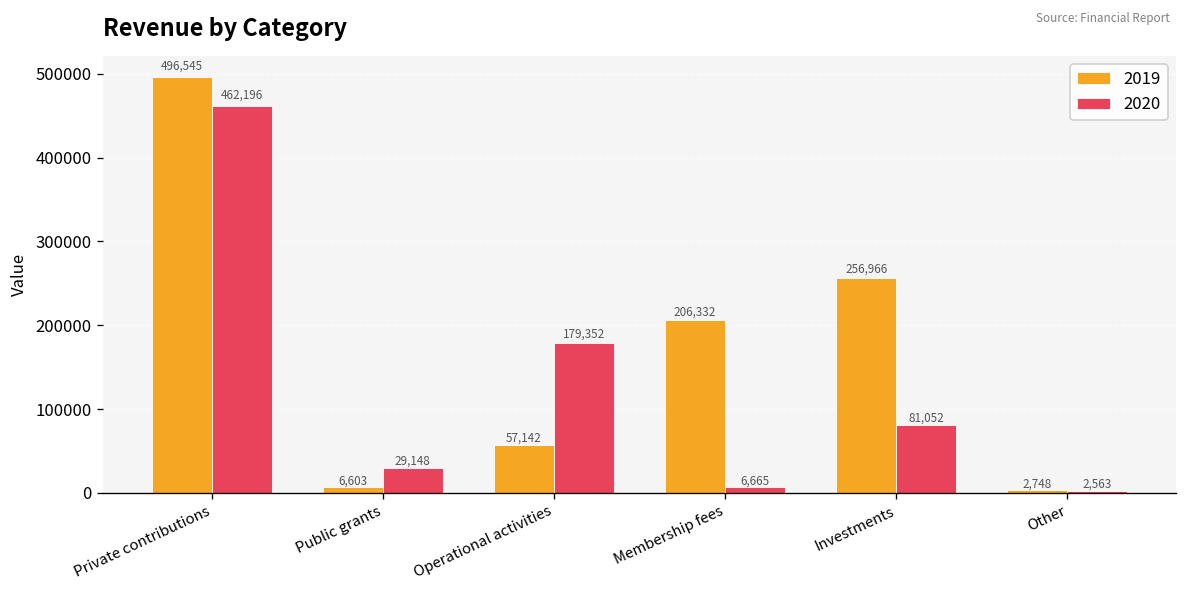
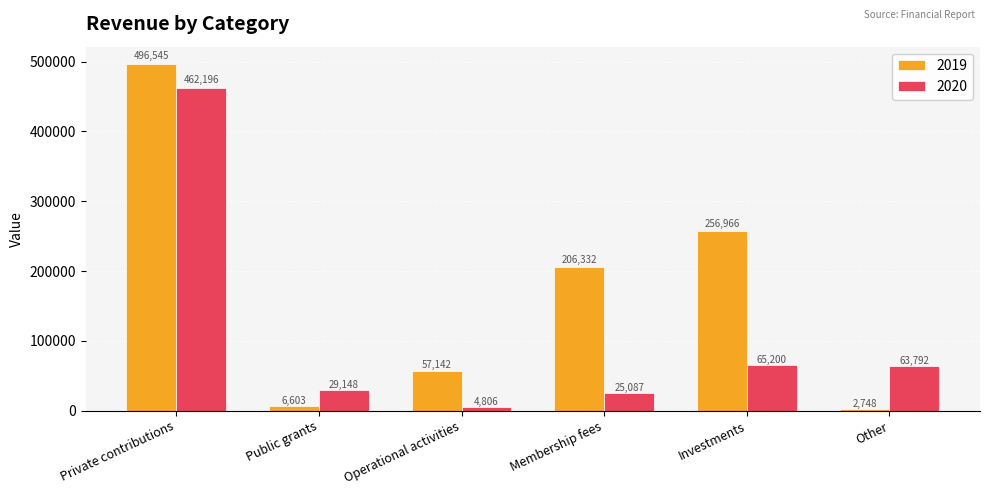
2020, Operational activities: 179,352 -> 4,806
2020, Membership fees: 6,665 -> 25,087
2020, Investments: 81,052 -> 65,200
2020, Other: 2,563 -> 63,792
